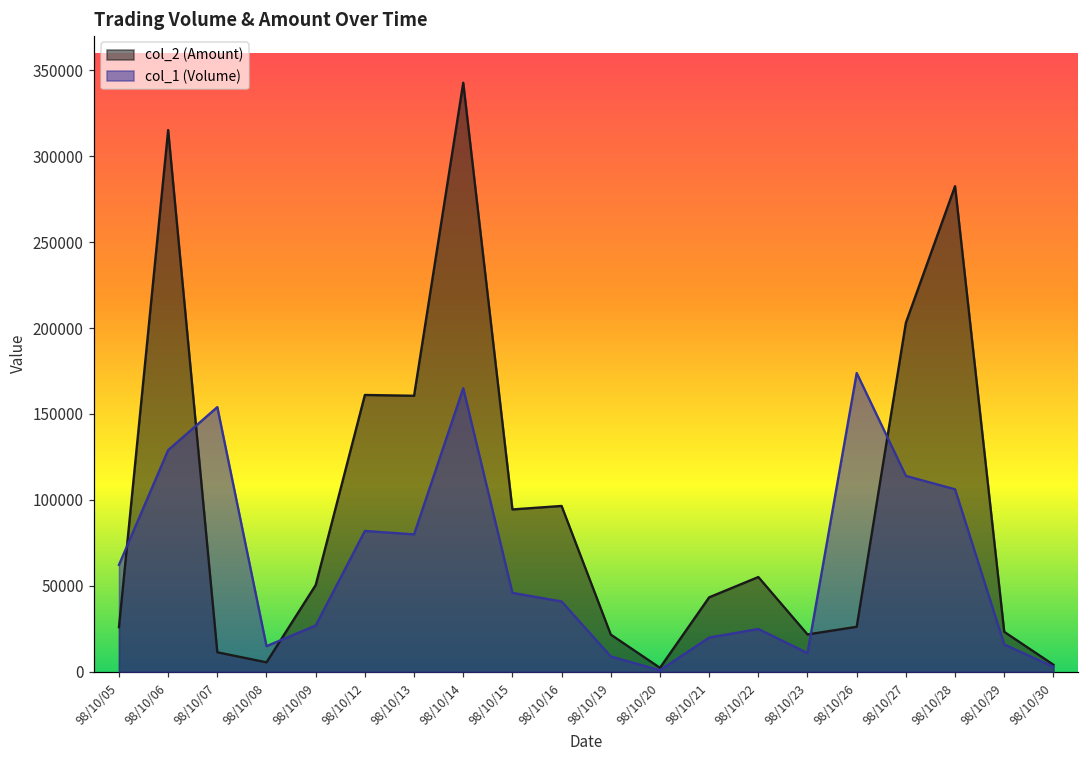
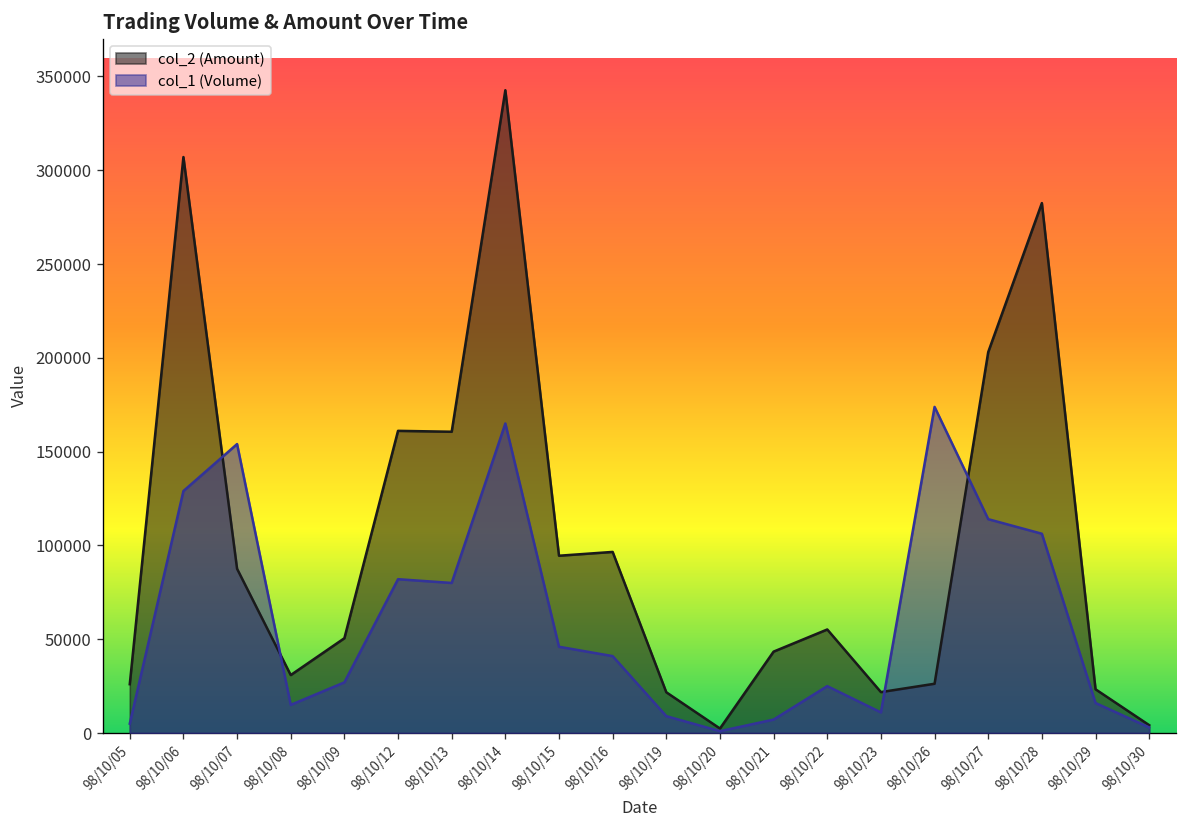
col_1 (Volume), 98/10/05: 62000 -> 5000
col_2 (Amount), 98/10/06: 315000 -> 307000
col_2 (Amount), 98/10/07: 11000 -> 88000
col_2 (Amount), 98/10/08: 6000 -> 31000
col_1 (Volume), 98/10/21: 20000 -> 7000
